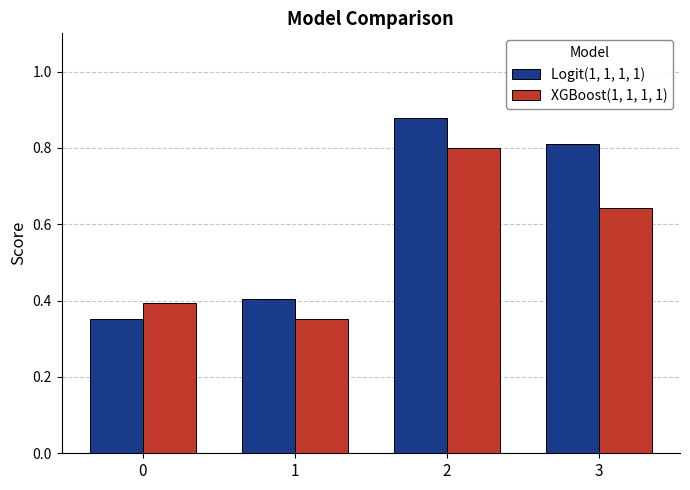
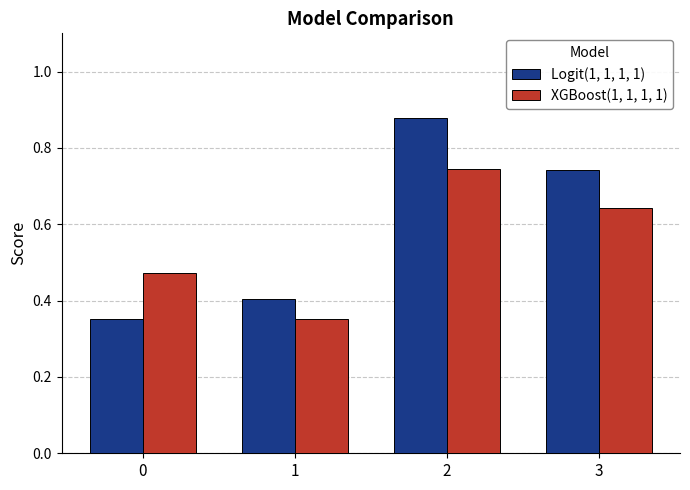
XGBoost(1, 1, 1, 1), 0: 0.39 -> 0.47
XGBoost(1, 1, 1, 1), 2: 0.80 -> 0.74
Logit(1, 1, 1, 1), 3: 0.81 -> 0.74
